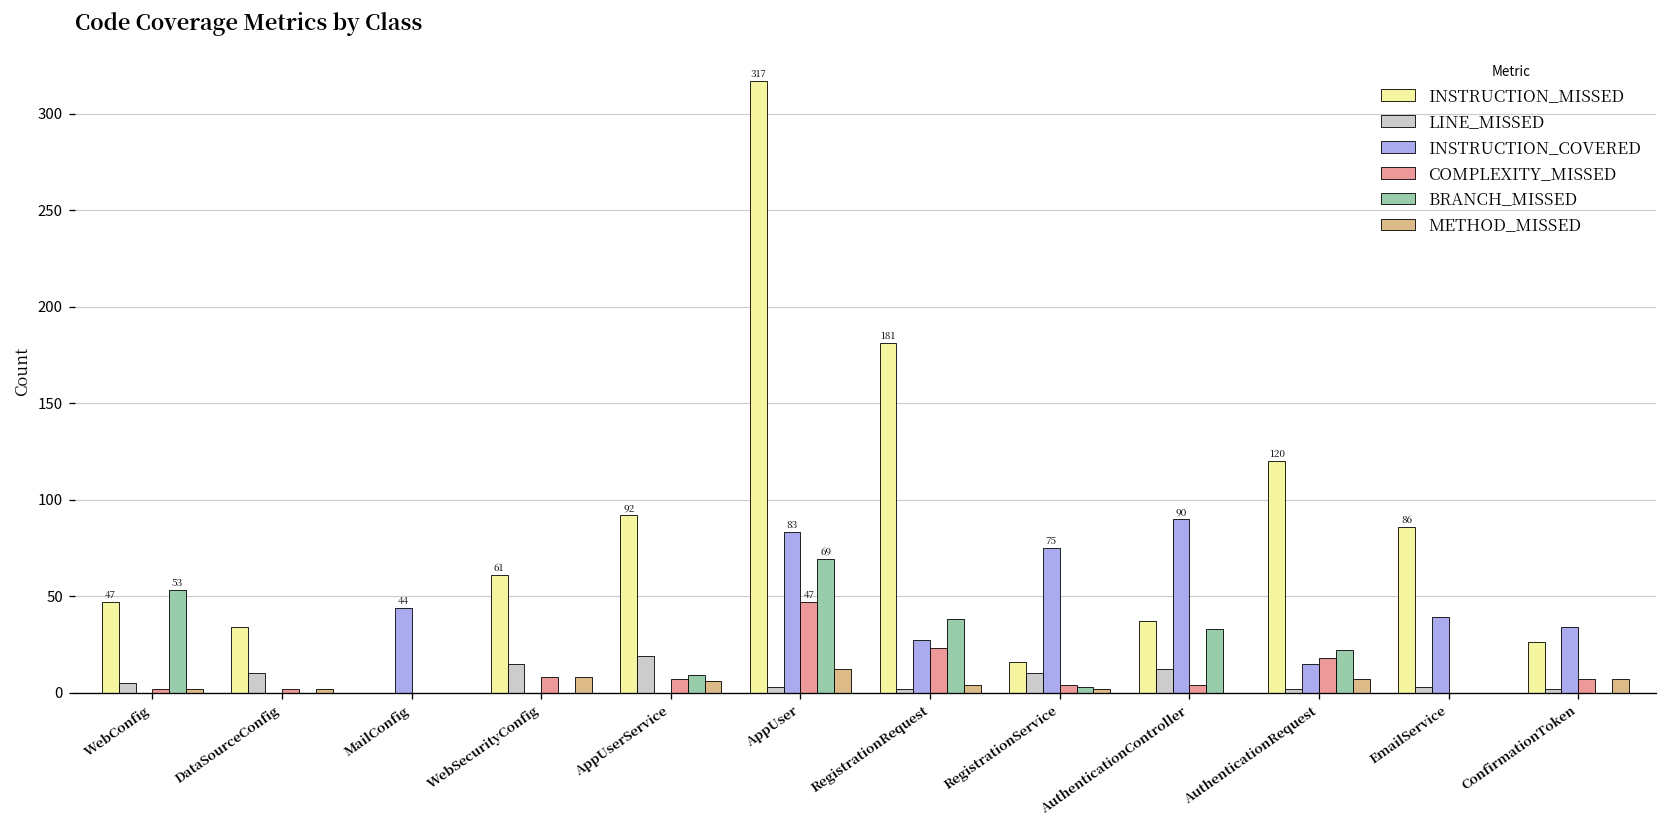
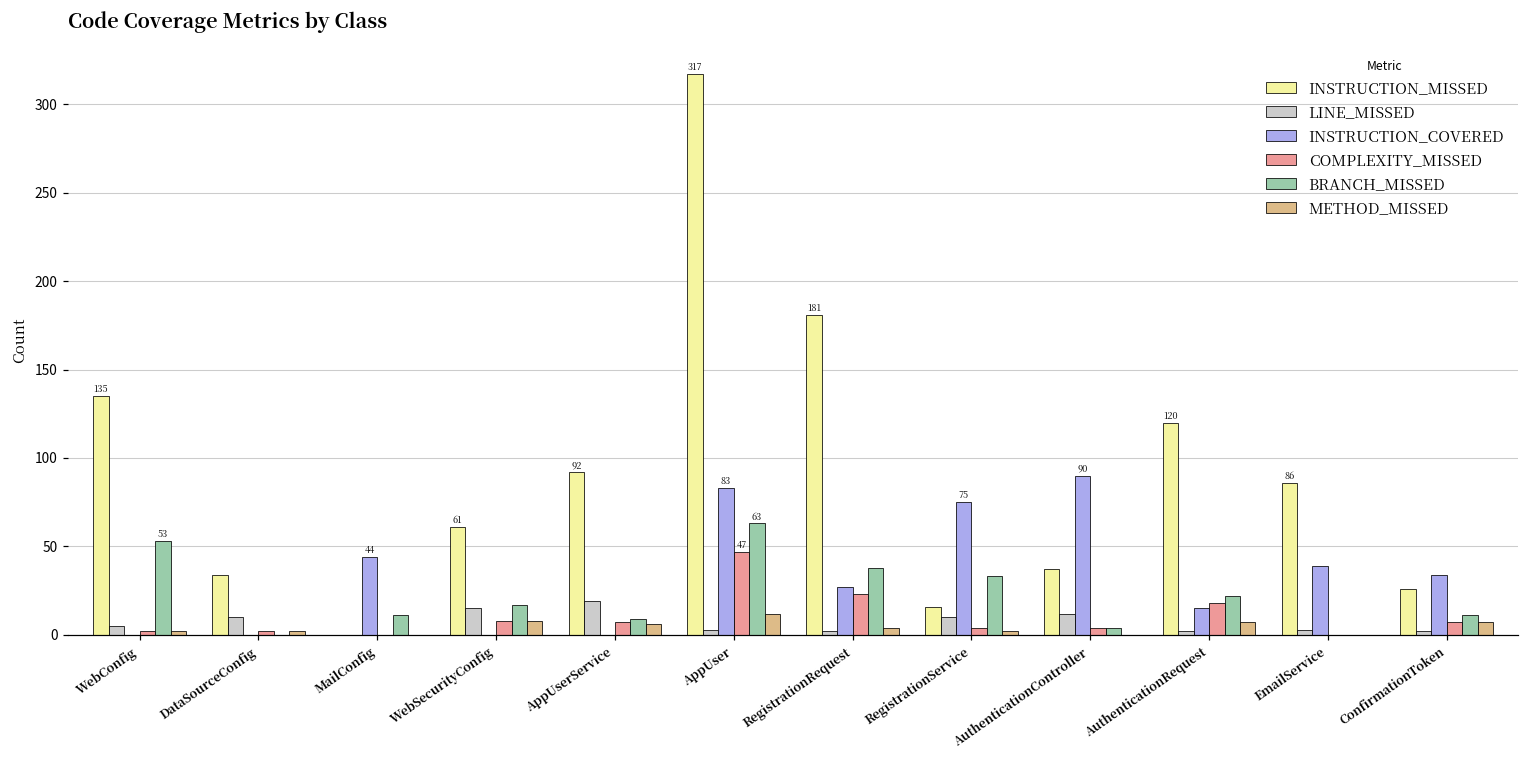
INSTRUCTION_MISSED, WebConfig: 47 -> 135
BRANCH_MISSED, MailConfig: 0 -> 11
BRANCH_MISSED, WebSecurityConfig: 0 -> 17
BRANCH_MISSED, AppUser: 69 -> 63
BRANCH_MISSED, RegistrationService: 3 -> 33
BRANCH_MISSED, AuthenticationController: 33 -> 4
BRANCH_MISSED, ConfirmationToken: 0 -> 11
